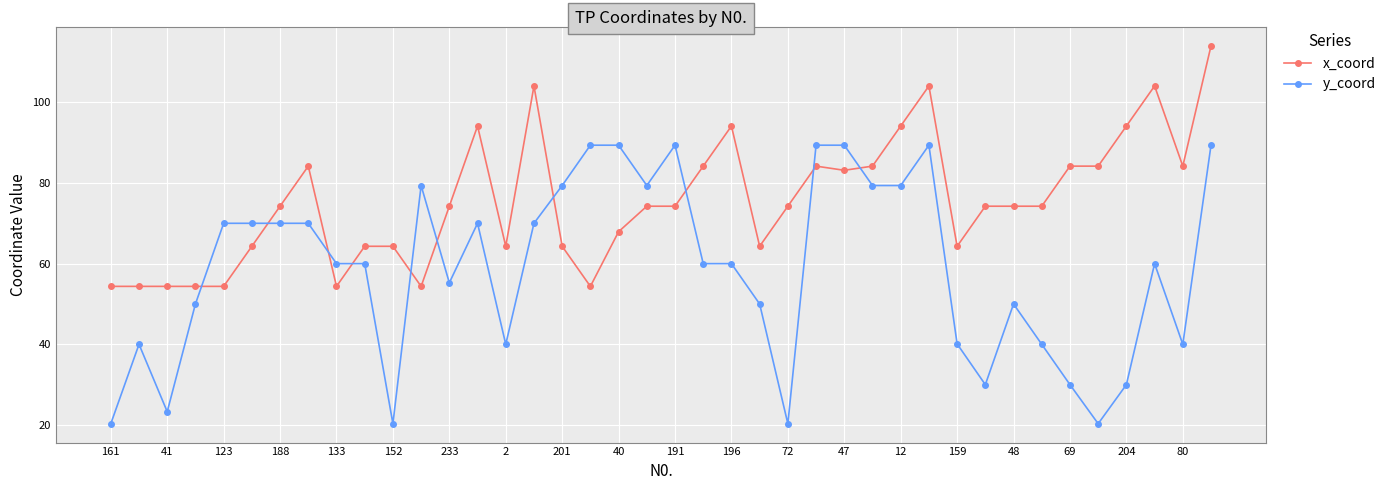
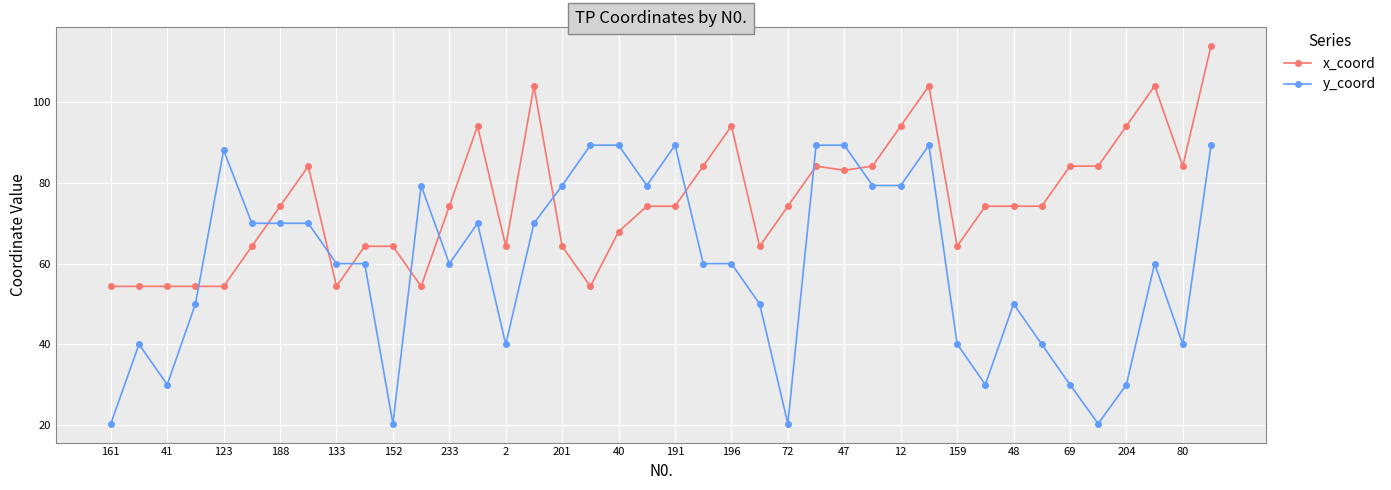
y_coord, 41: 23 -> 30
y_coord, 123: 70 -> 88
y_coord, 233: 55 -> 60
